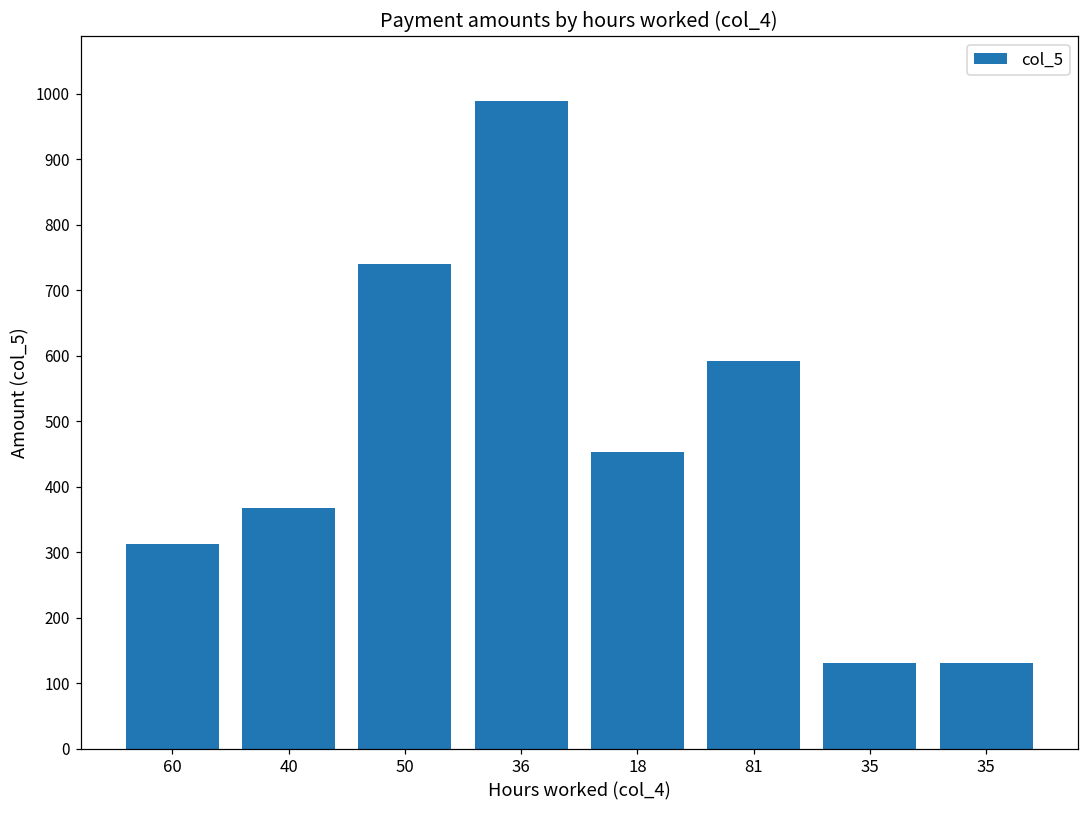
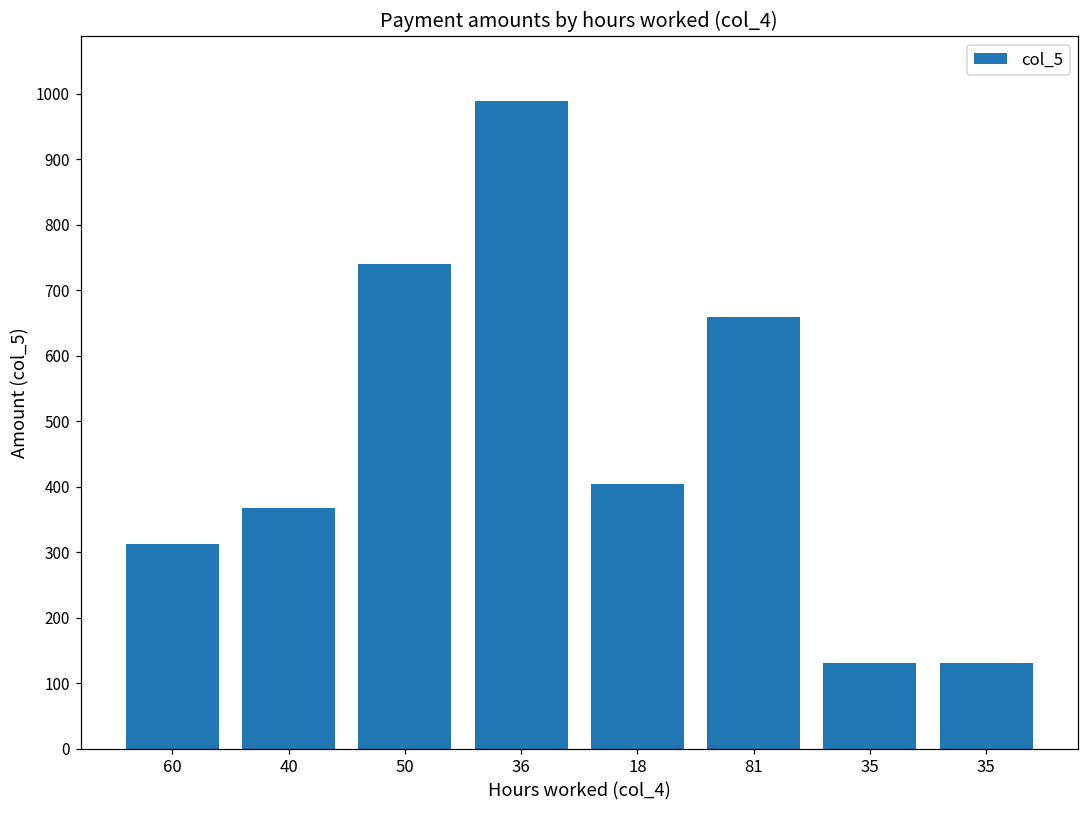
18: 450 -> 400
81: 590 -> 660
